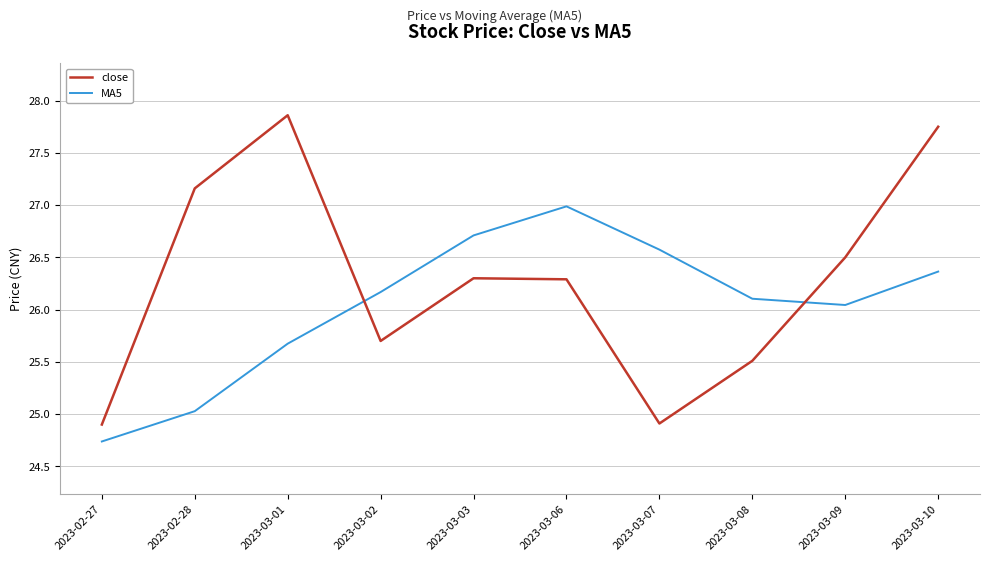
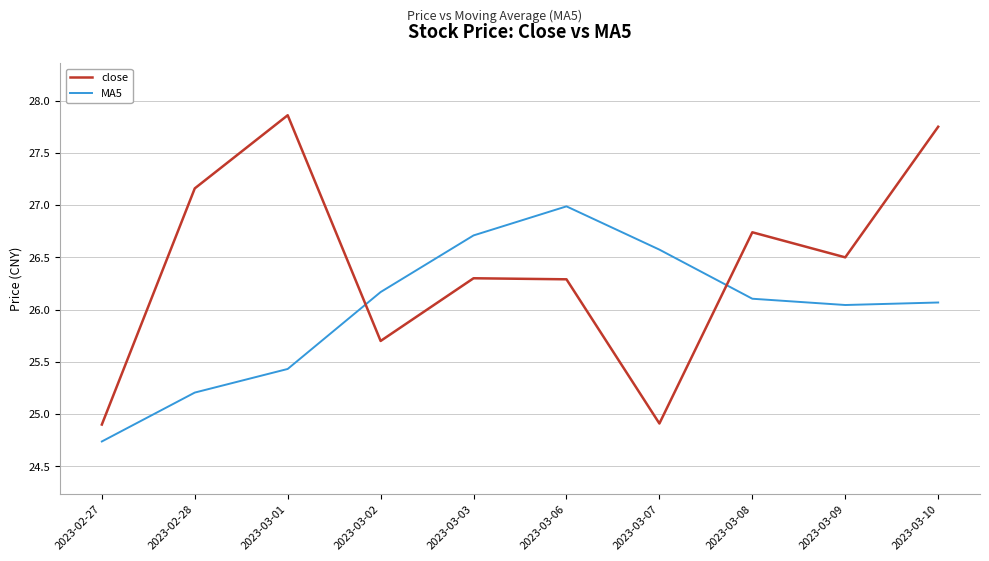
MA5, 2023-02-28: 25.03 -> 25.21
MA5, 2023-03-01: 25.67 -> 25.43
close, 2023-03-08: 25.51 -> 26.74
MA5, 2023-03-10: 26.36 -> 26.07
